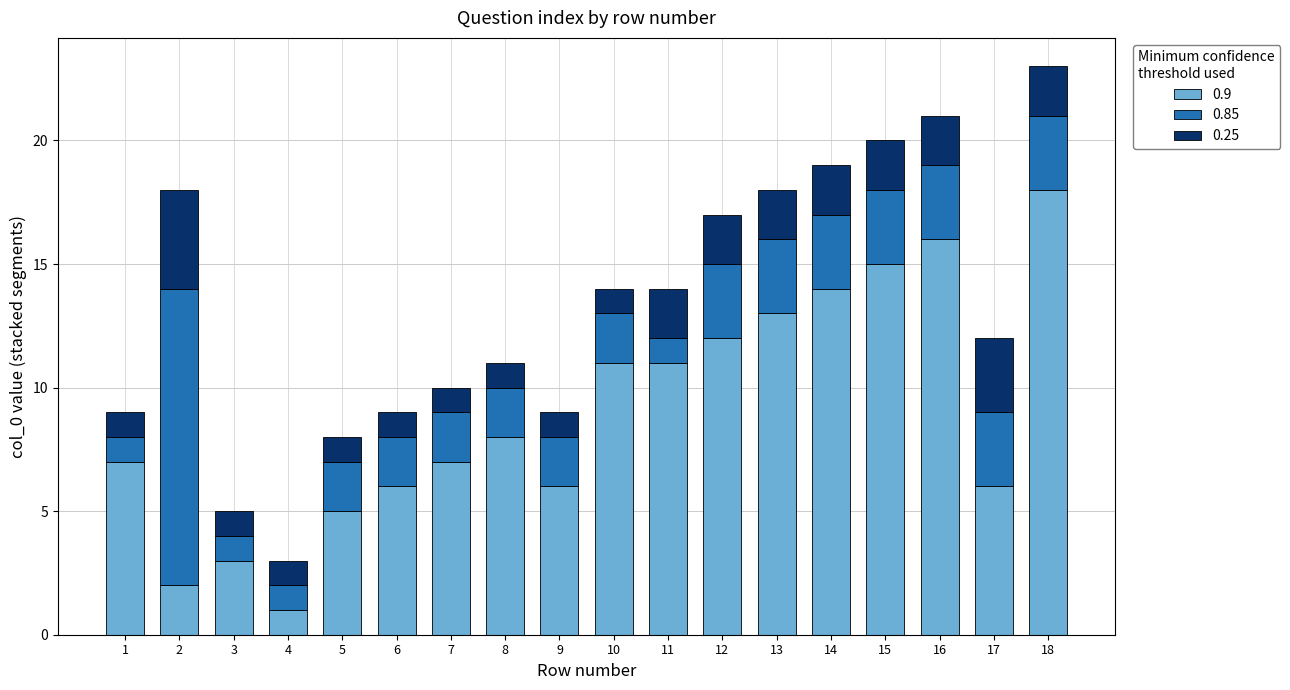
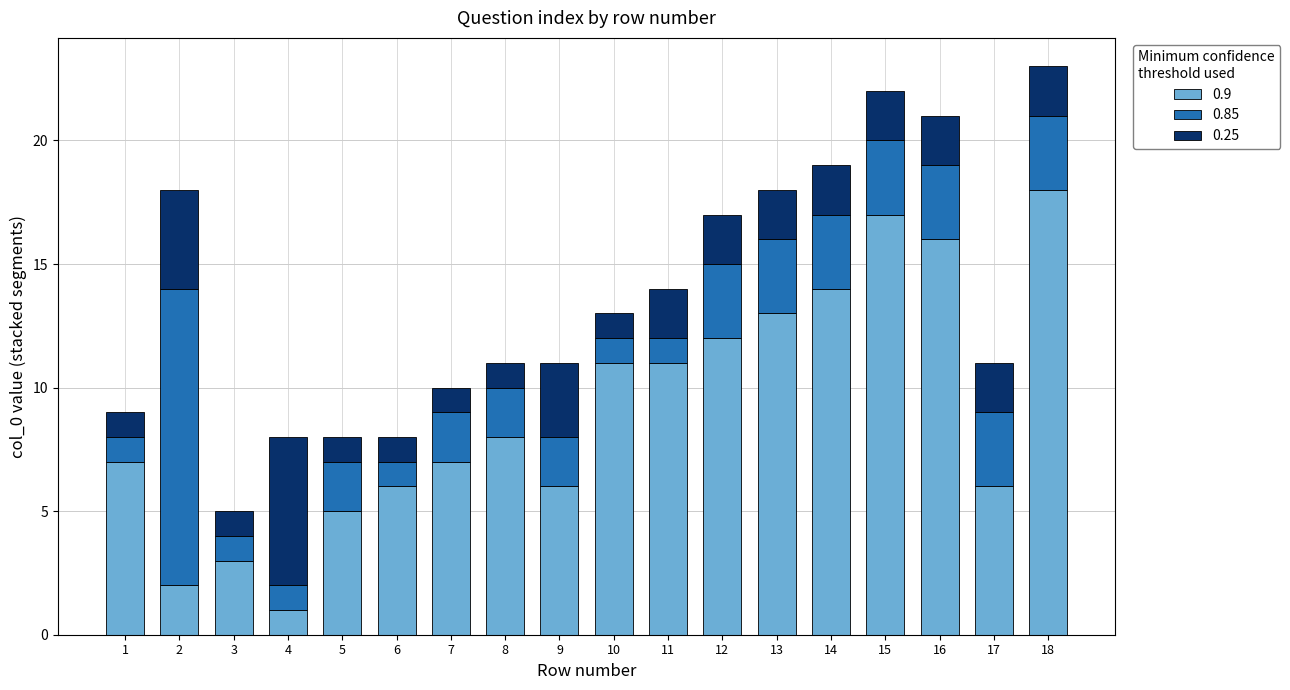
0.25, 4: 1 -> 6
0.85, 6: 2 -> 1
0.25, 9: 1 -> 3
0.85, 10: 2 -> 1
0.9, 15: 15 -> 17
0.25, 17: 3 -> 2
